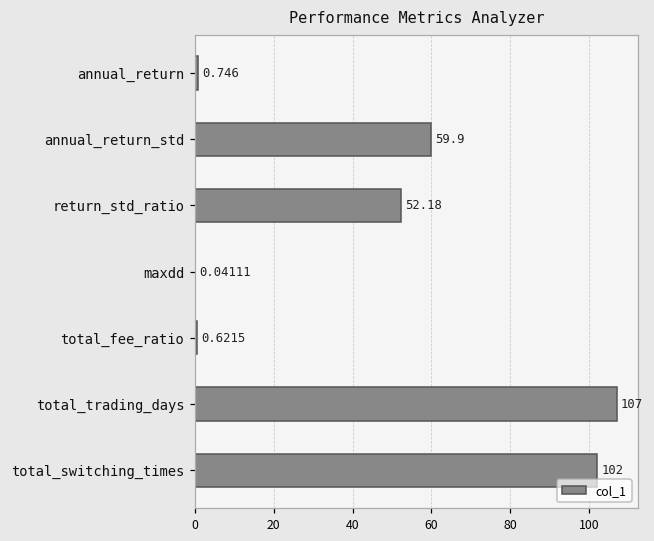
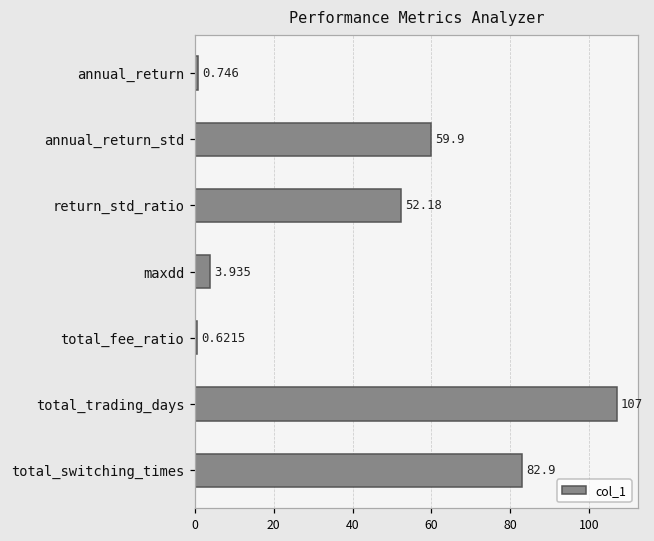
maxdd: 0.04111 -> 3.935
total_switching_times: 102 -> 82.9
